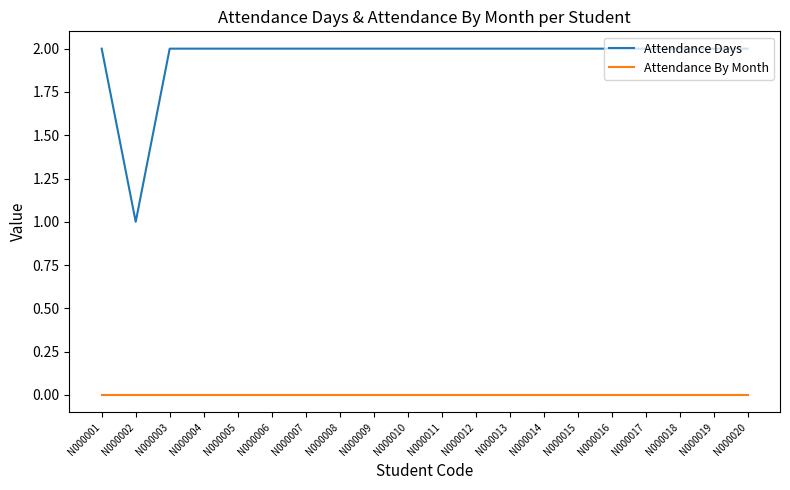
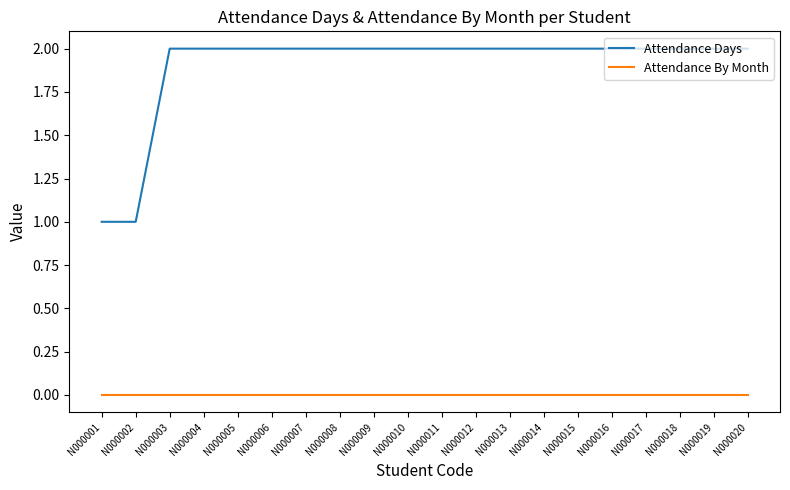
Attendance Days, N000001: 2 -> 1
